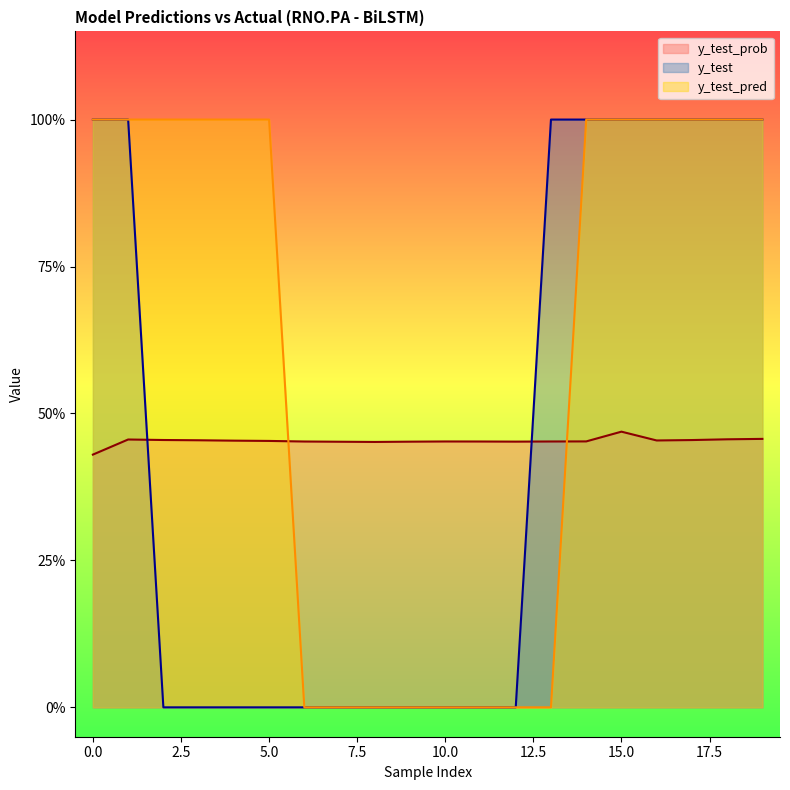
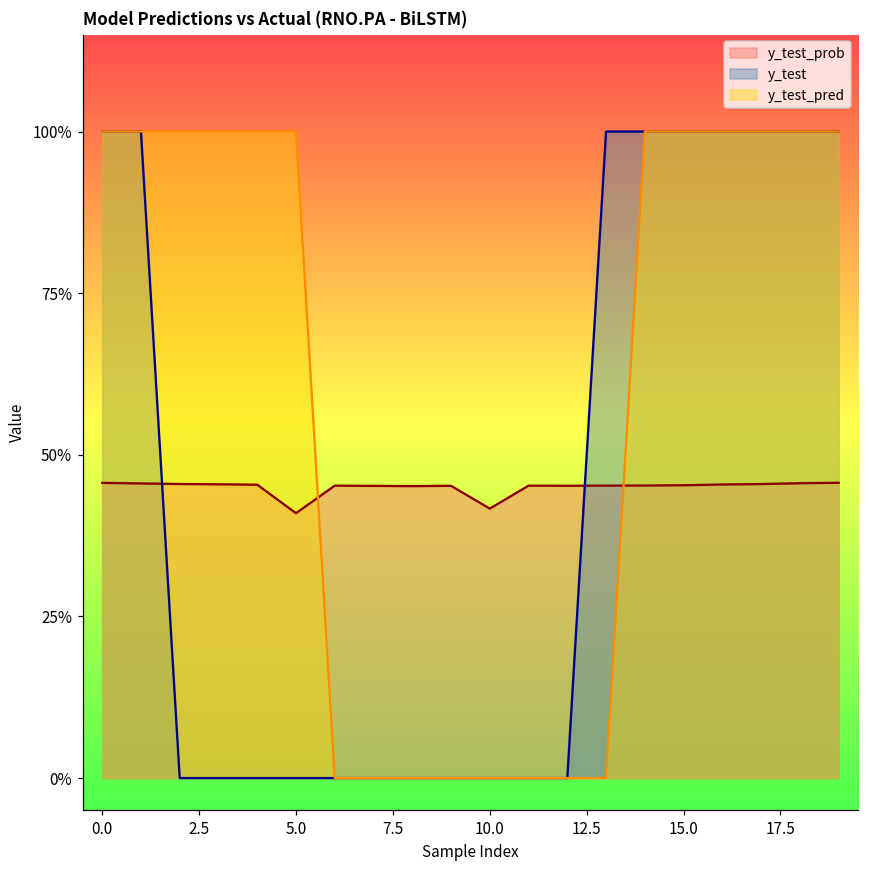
y_test_prob, 0.0: 43% -> 46%
y_test_prob, 5.0: 45% -> 41%
y_test_prob, 10.0: 45% -> 42%
y_test_prob, 15.0: 47% -> 45%
